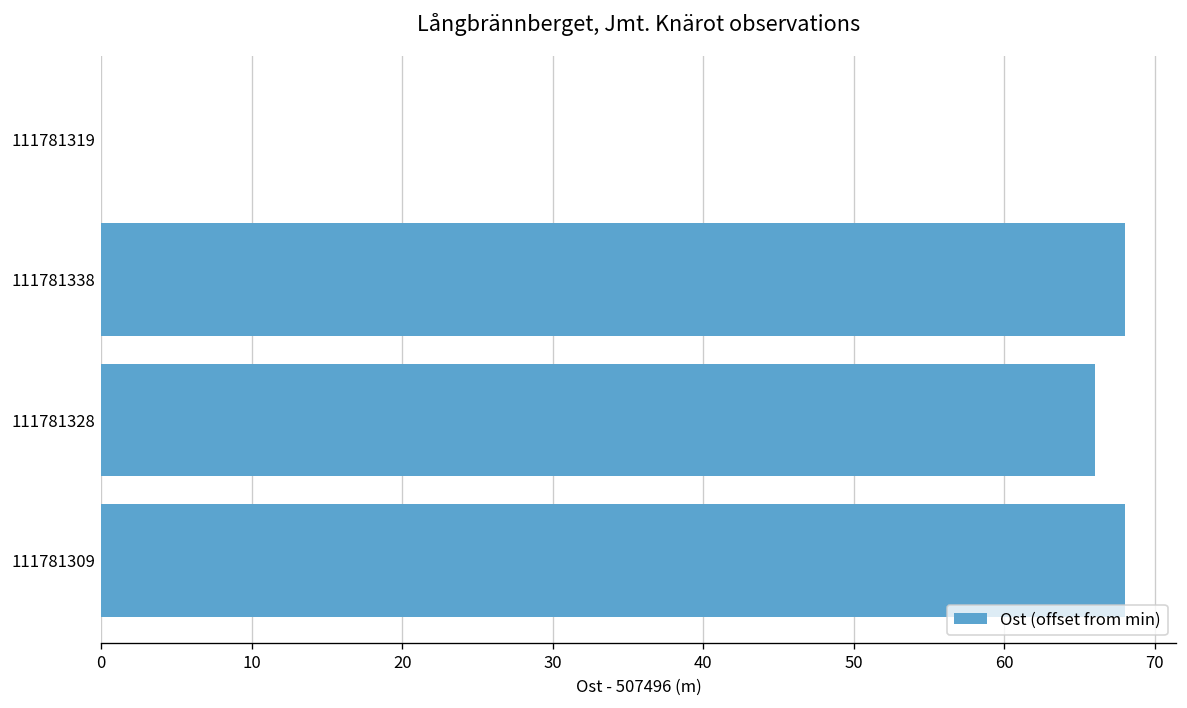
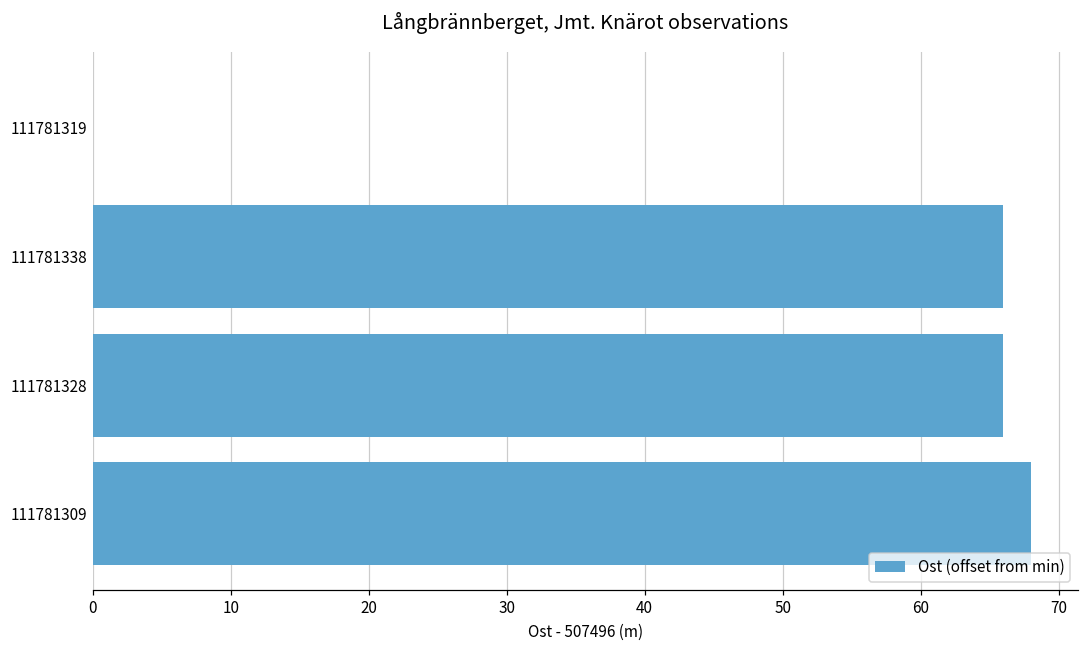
111781338: 68.0 -> 66.0
